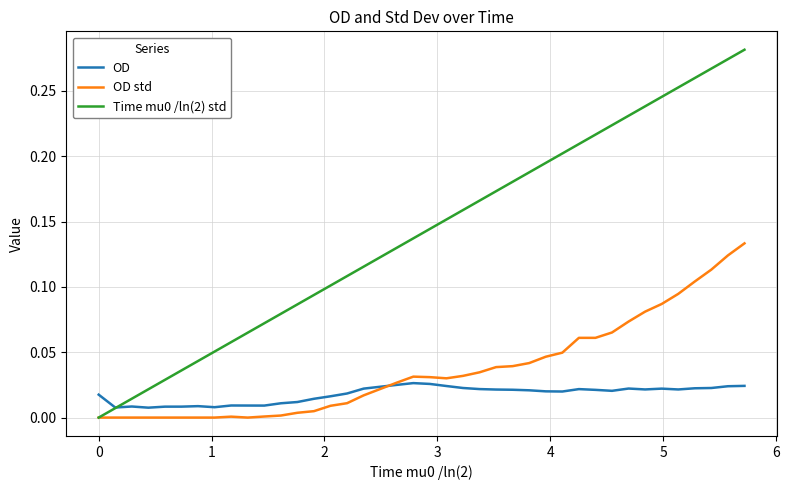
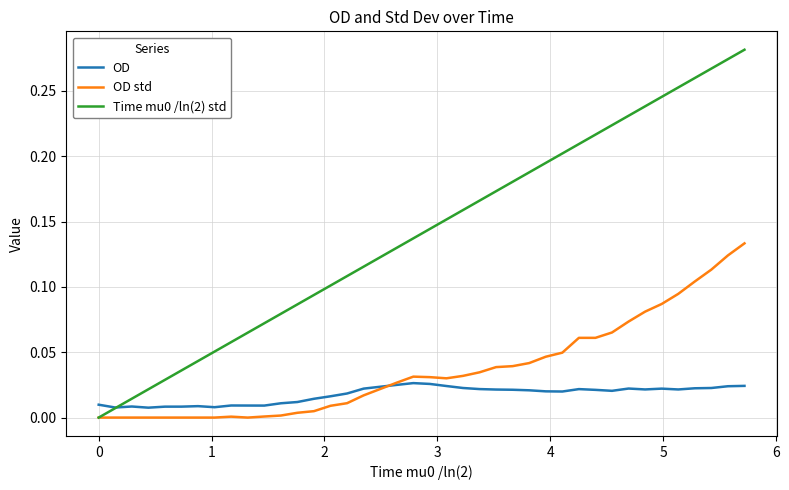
OD, 0: 0.018 -> 0.010
